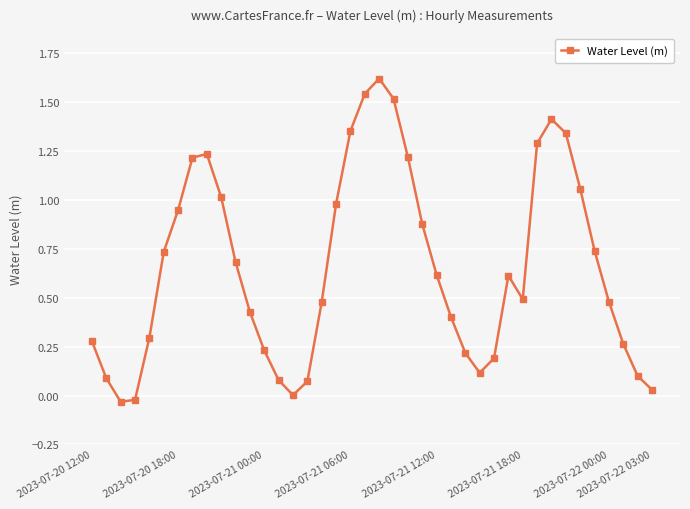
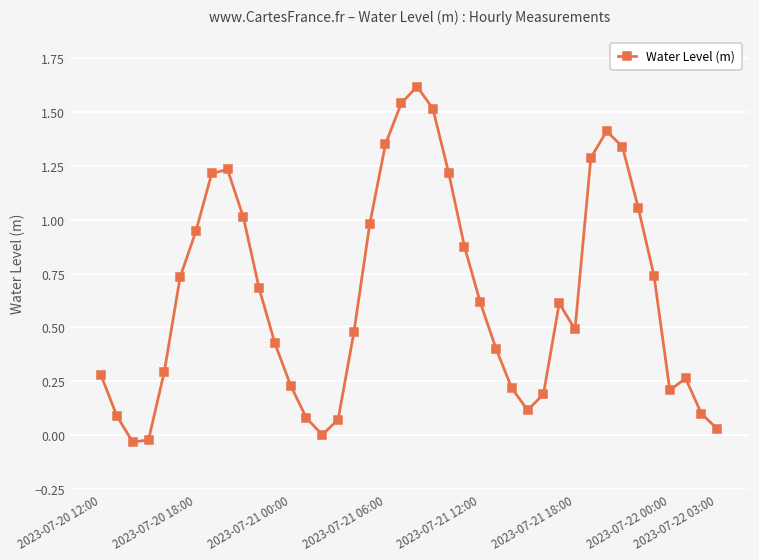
2023-07-22 00:00: 0.48 -> 0.21
